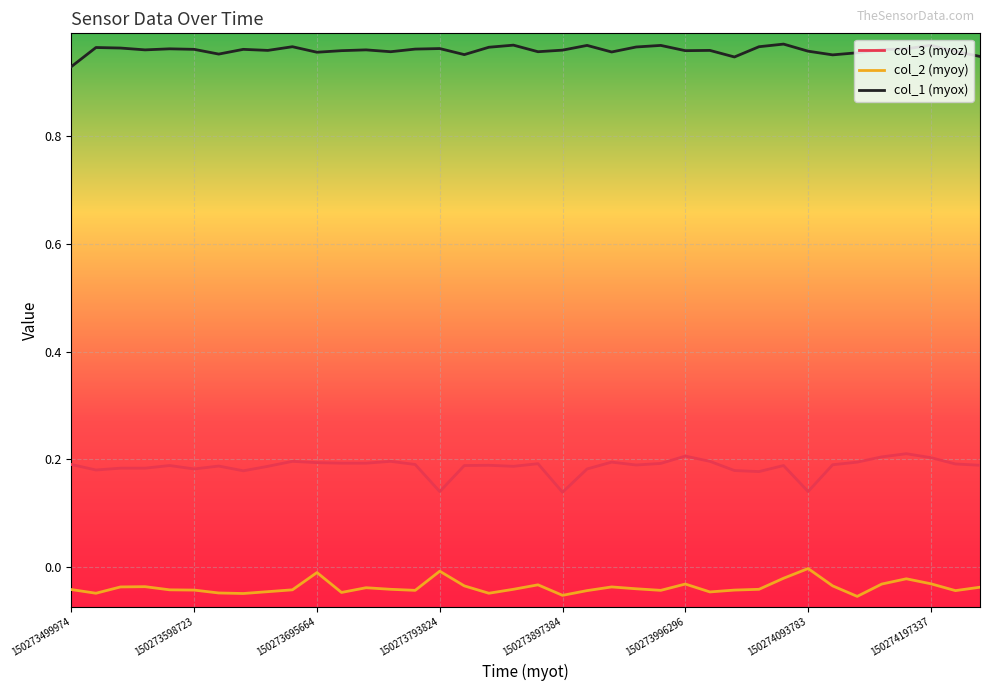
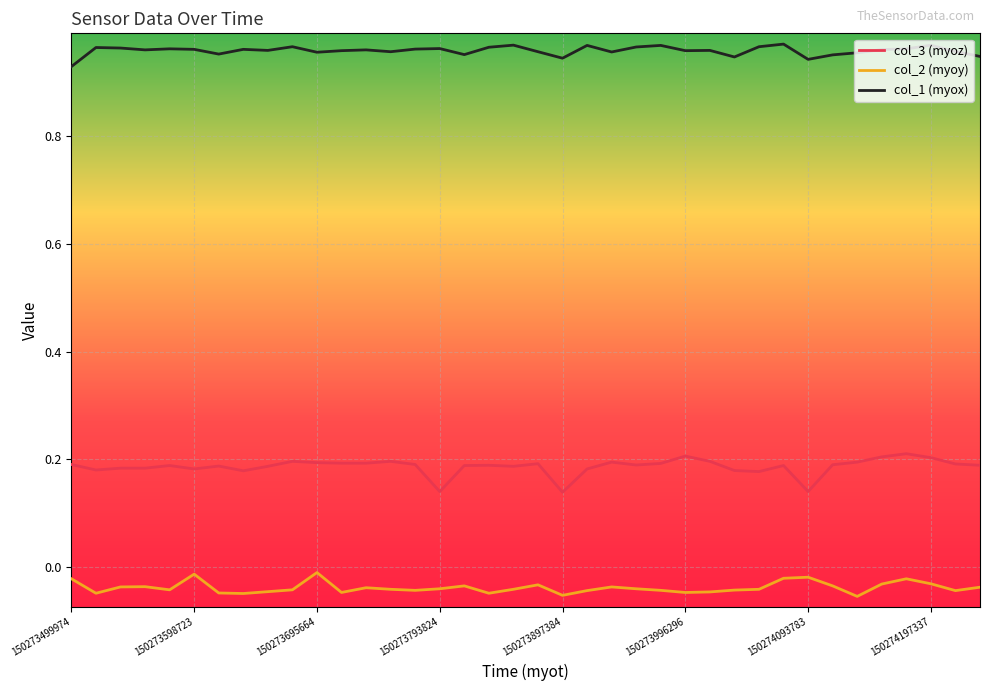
col_2 (myoy), 150273499974: -0.04 -> -0.02
col_2 (myoy), 150273598723: -0.04 -> -0.01
col_2 (myoy), 150273793824: -0.01 -> -0.04
col_1 (myox), 150273897384: 0.96 -> 0.95
col_2 (myoy), 150273996296: -0.03 -> -0.05
col_2 (myoy), 150274093783: 0.00 -> -0.02
col_1 (myox), 150274093783: 0.96 -> 0.94
